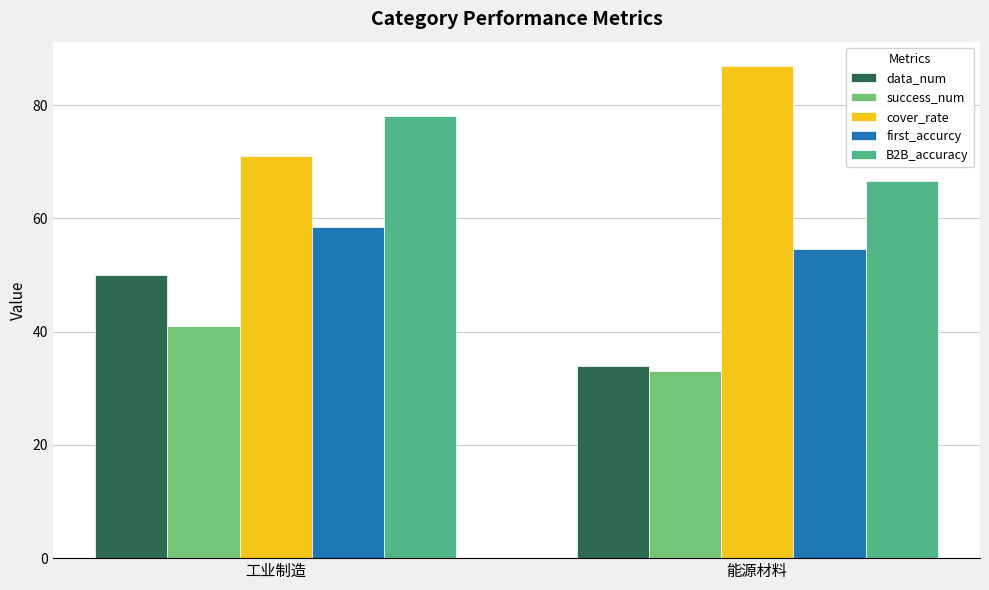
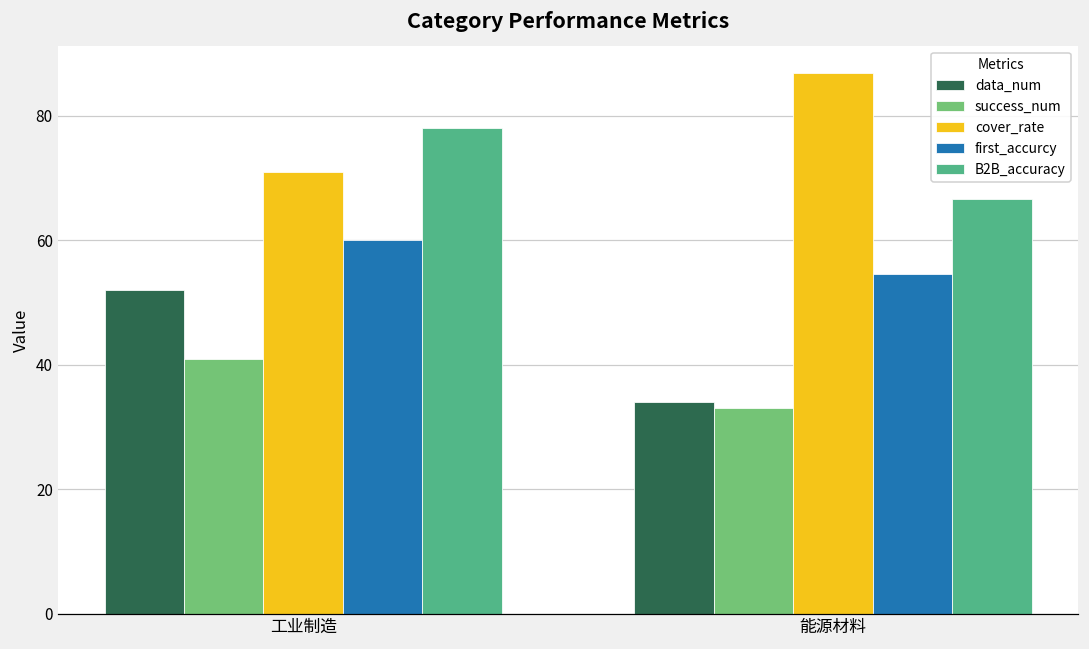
data_num, 工业制造: 50 -> 52
first_accurcy, 工业制造: 59 -> 60
